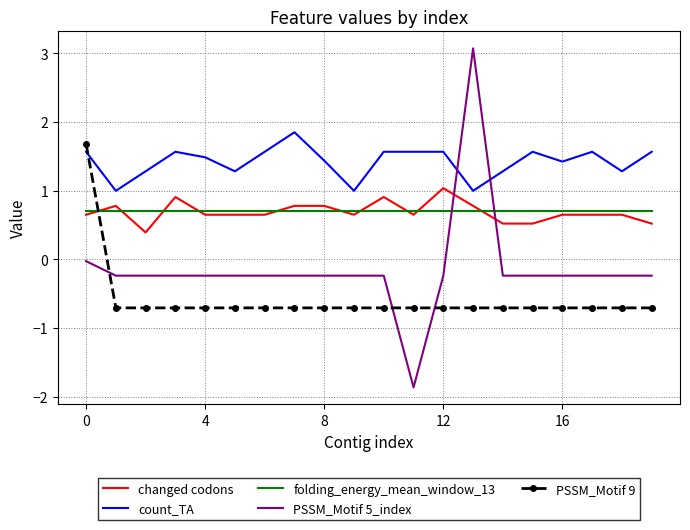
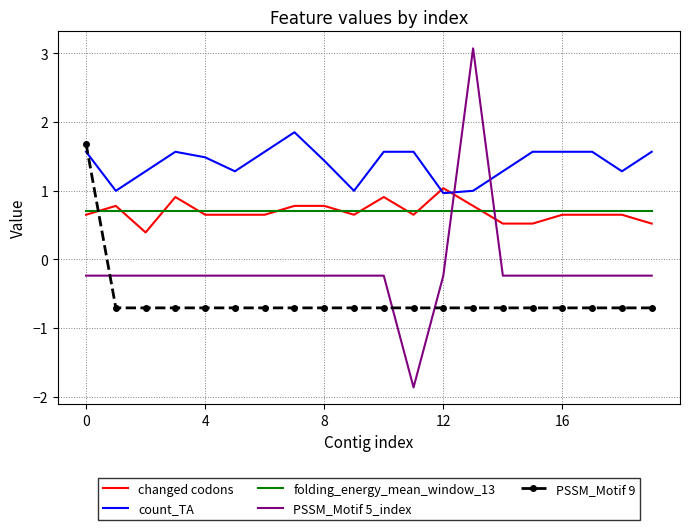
PSSM_Motif 5_index, 0: 0.0 -> -0.2
count_TA, 12: 1.6 -> 1.0
count_TA, 16: 1.4 -> 1.6
